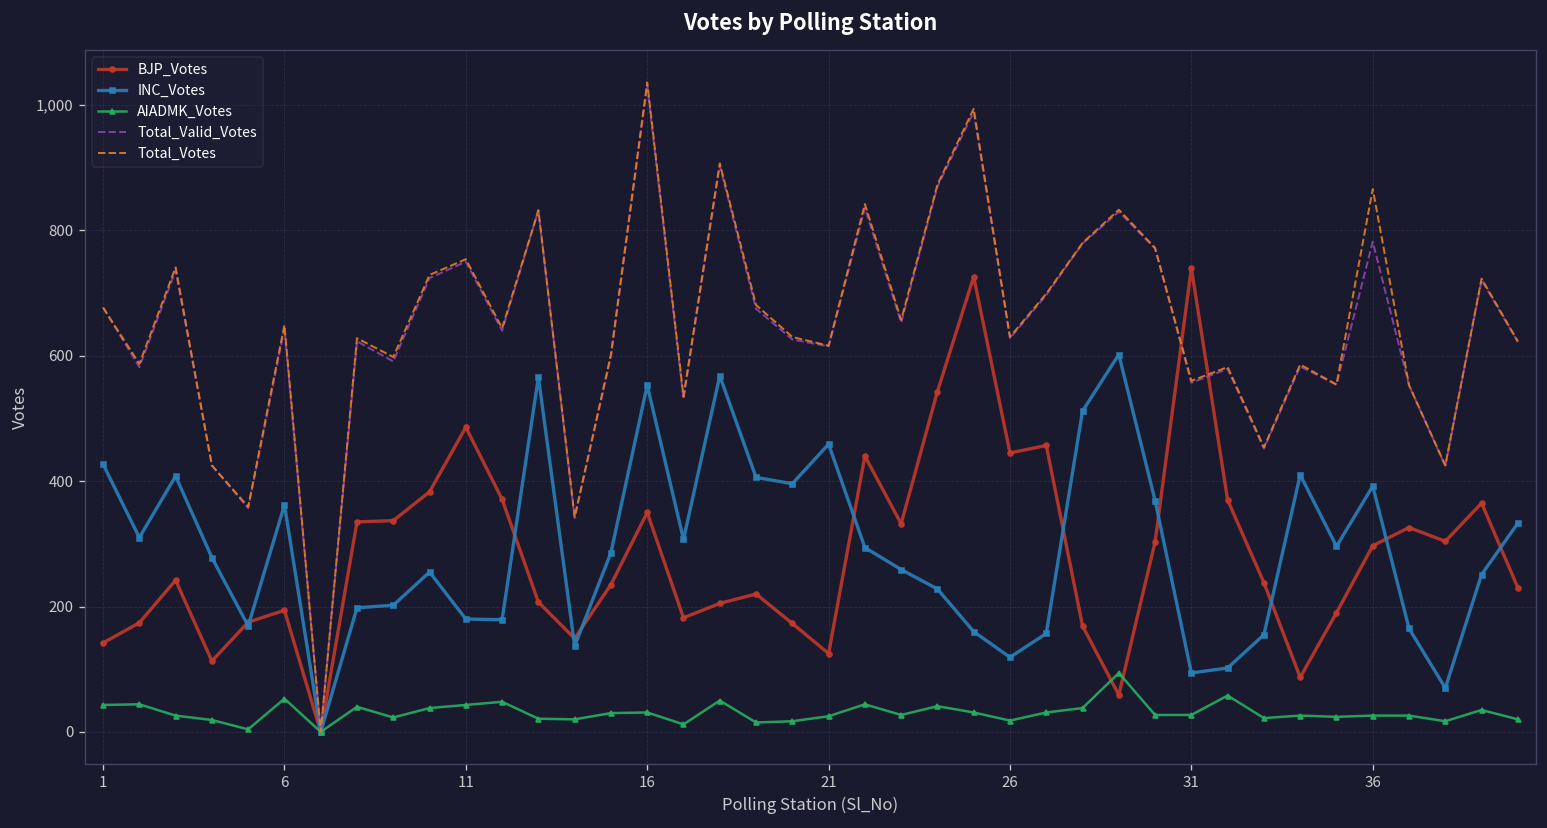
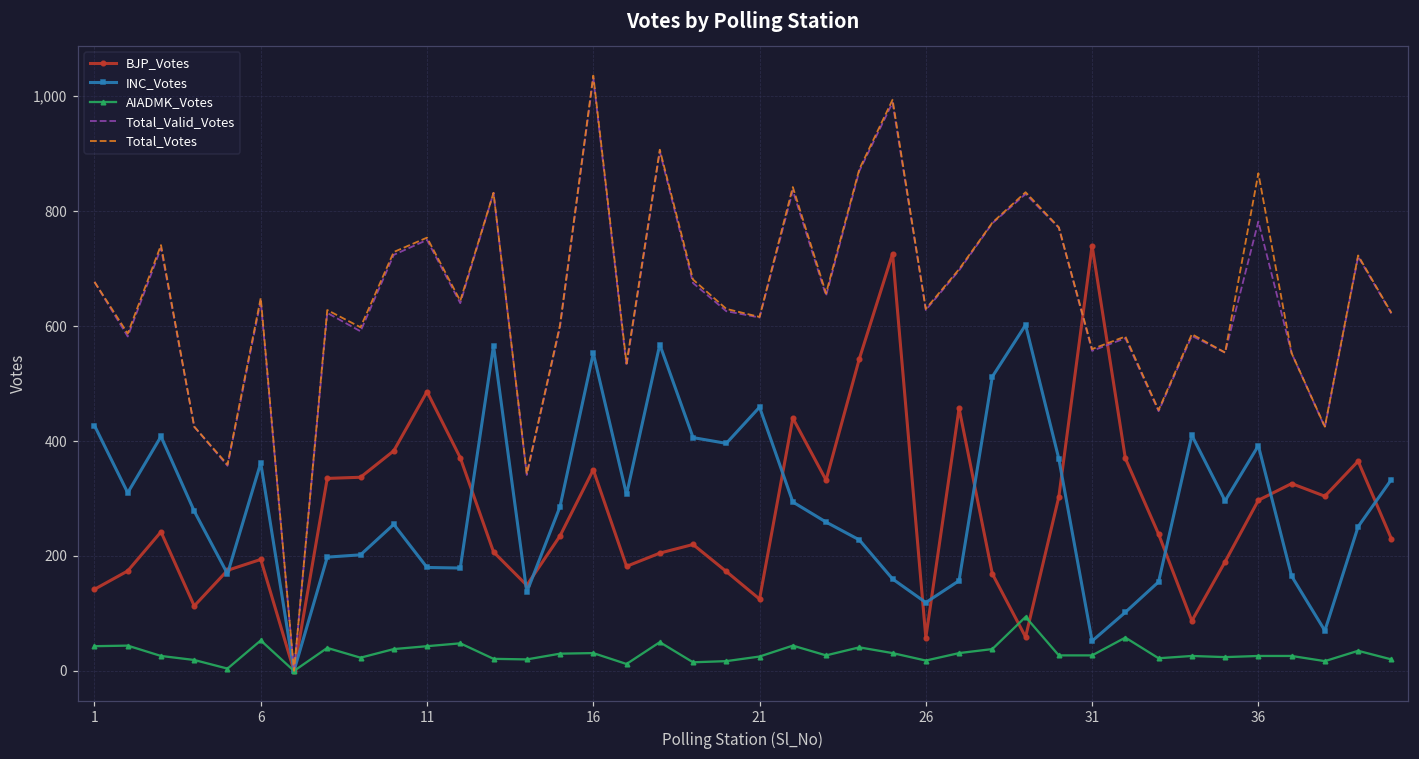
BJP_Votes, 26: 450 -> 60
INC_Votes, 31: 90 -> 50
